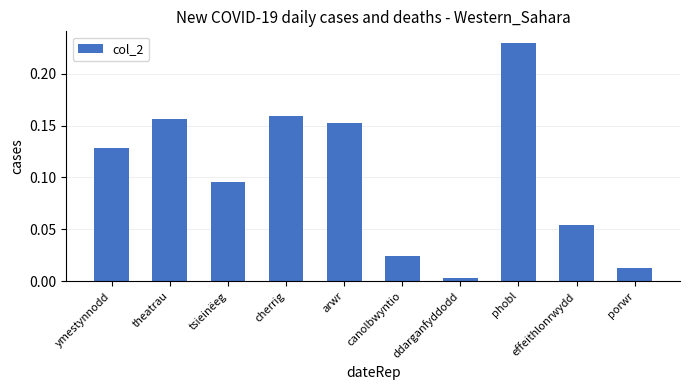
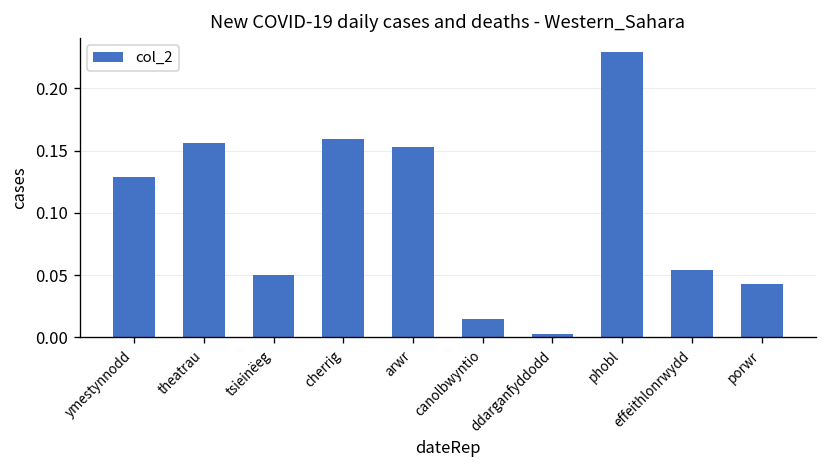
tsieinëeg: 0.095 -> 0.050
canolbwyntio: 0.025 -> 0.014
porwr: 0.012 -> 0.043
